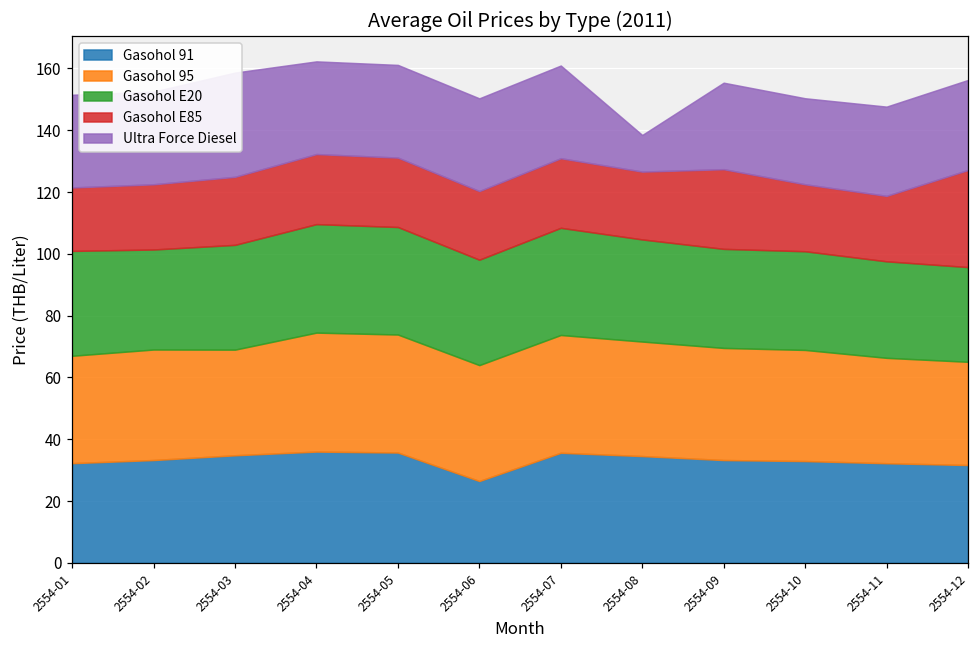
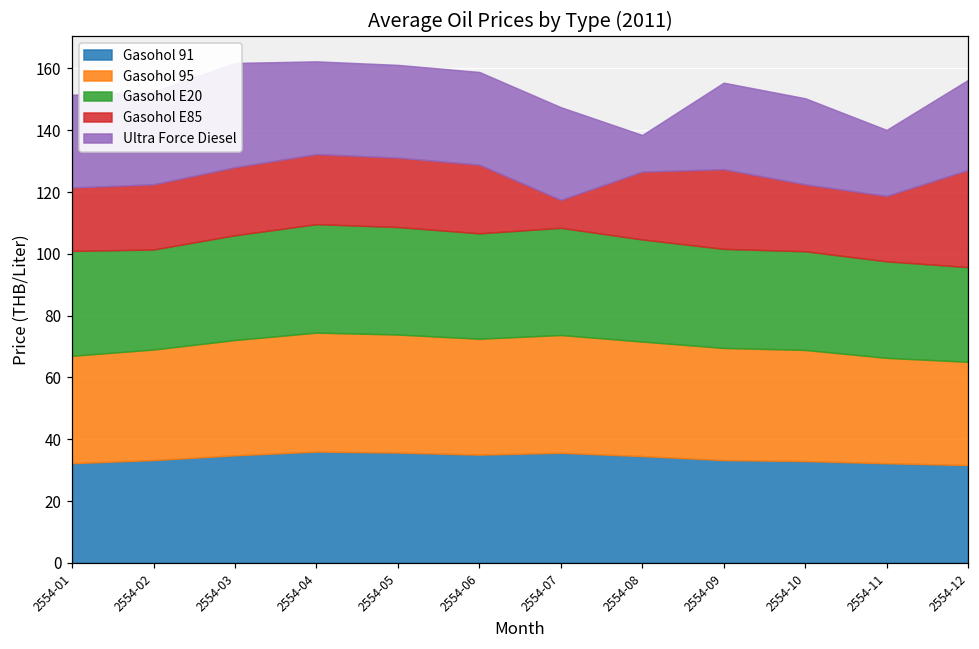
Gasohol 95, 2554-03: 34 -> 37
Gasohol 91, 2554-06: 26 -> 35
Gasohol E85, 2554-07: 23 -> 9
Ultra Force Diesel, 2554-11: 29 -> 21
